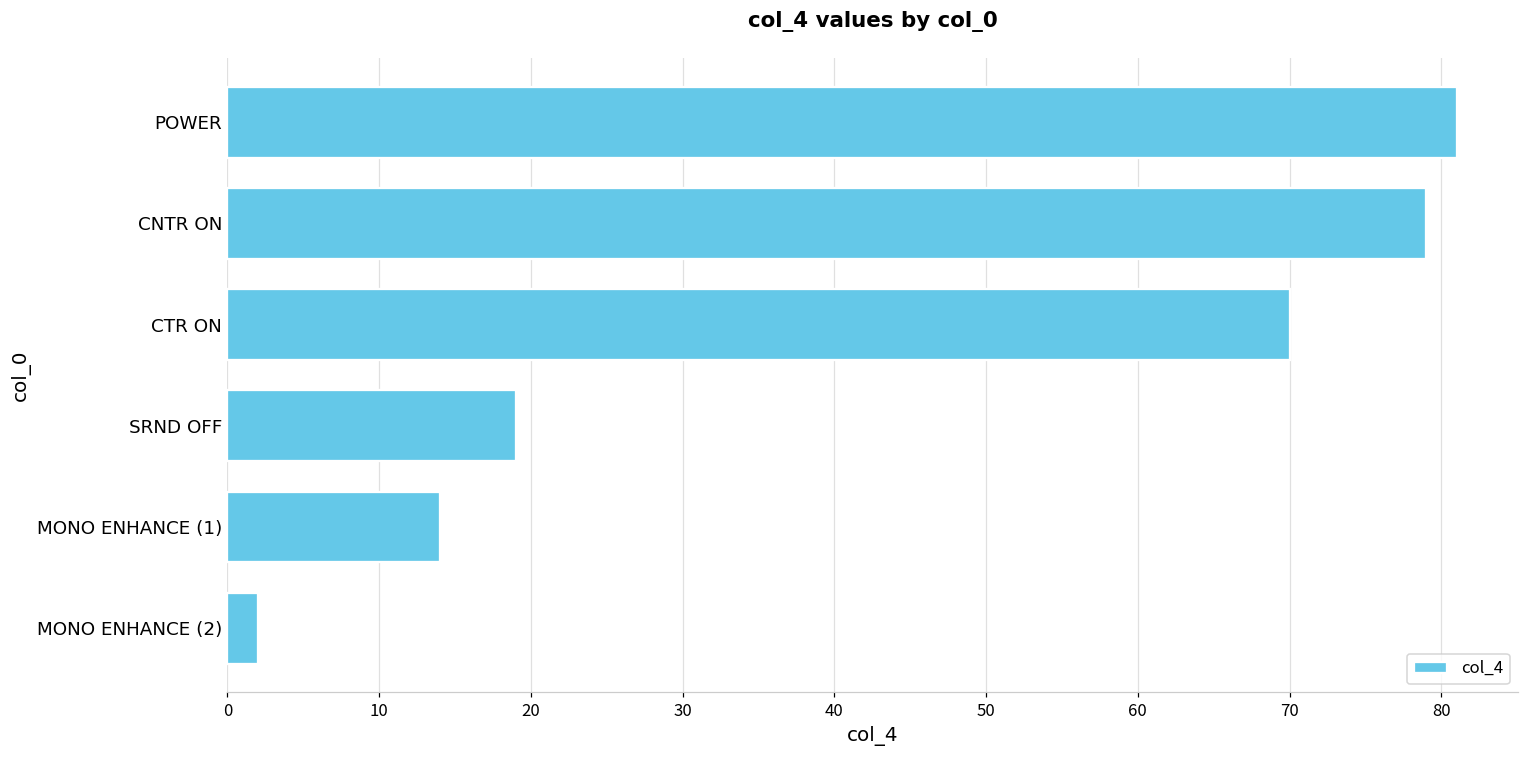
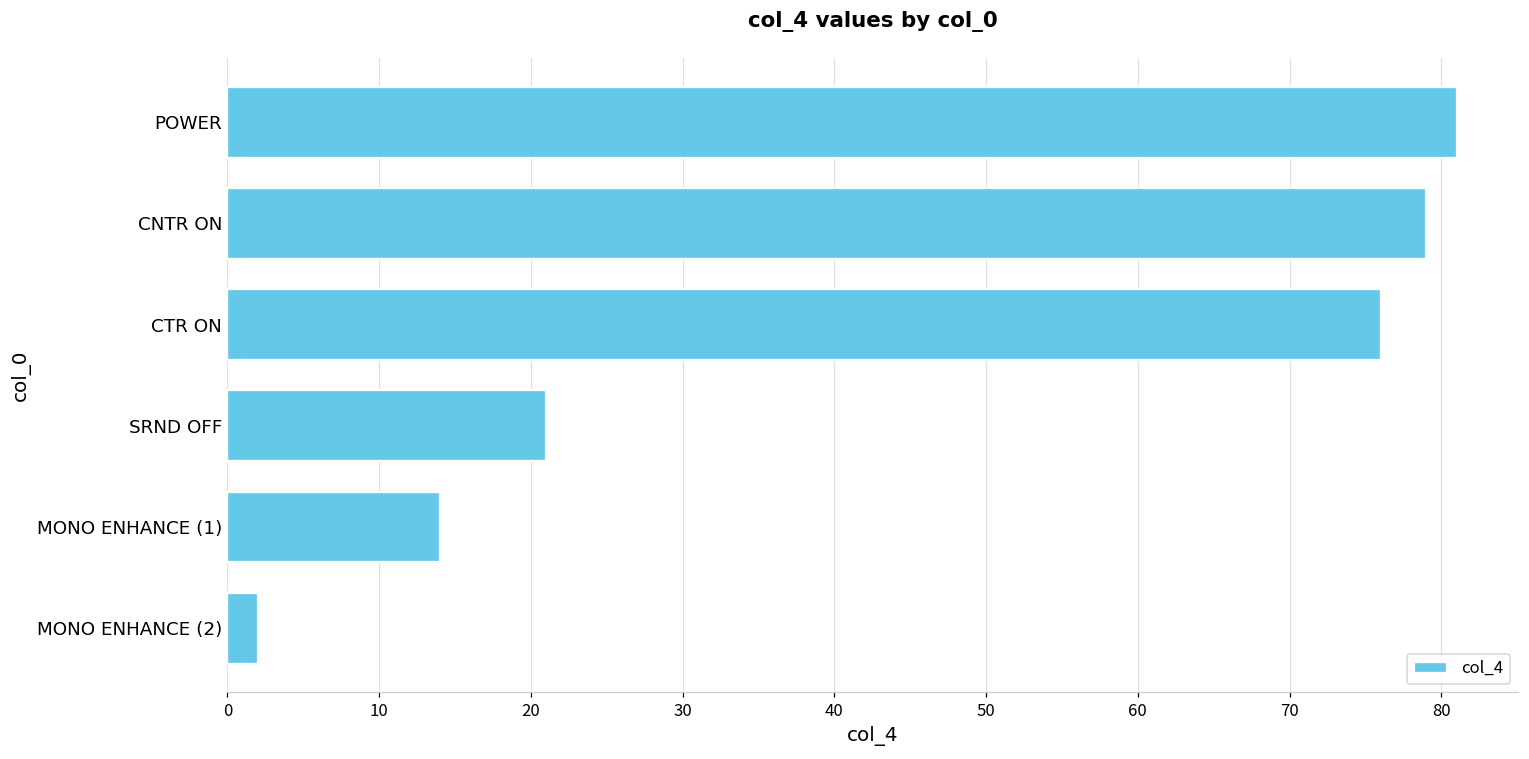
CTR ON: 70 -> 76
SRND OFF: 19 -> 21
